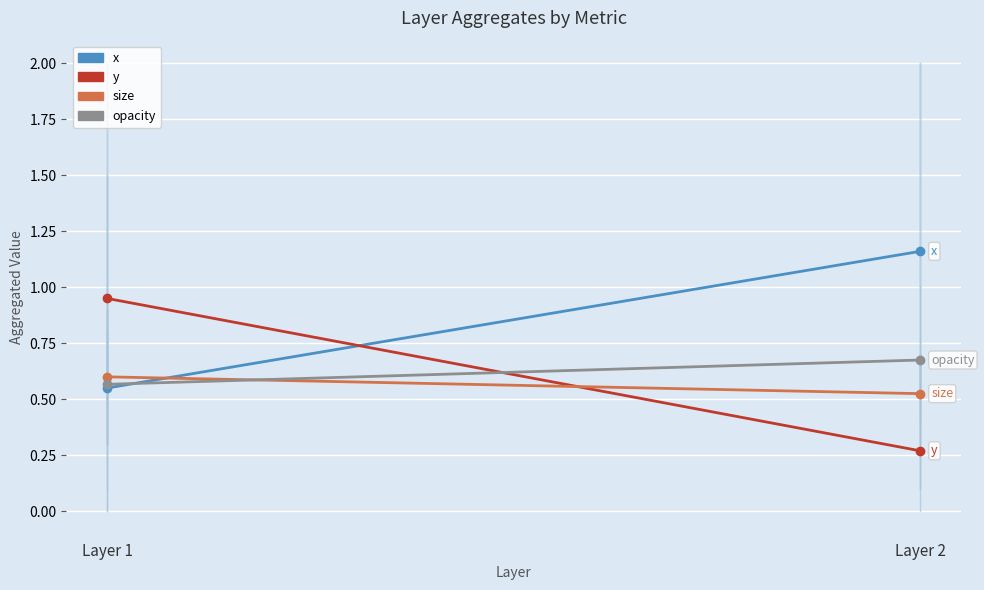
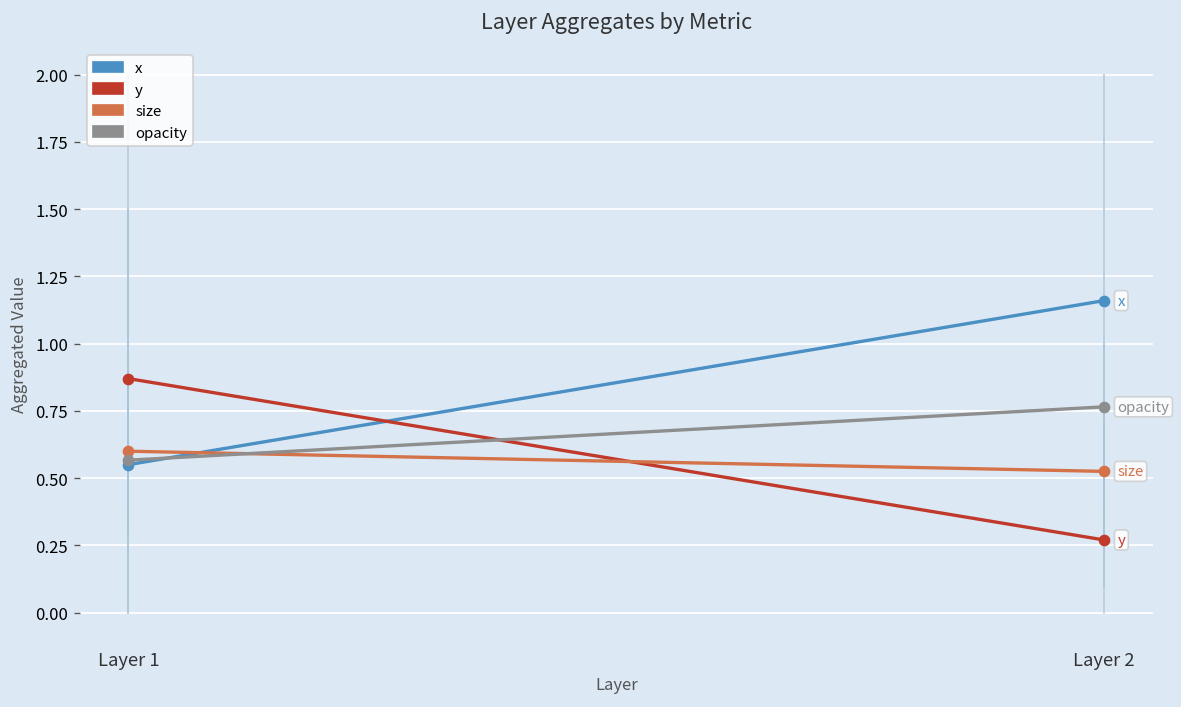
y, Layer 1: 0.95 -> 0.87
opacity, Layer 2: 0.68 -> 0.77
